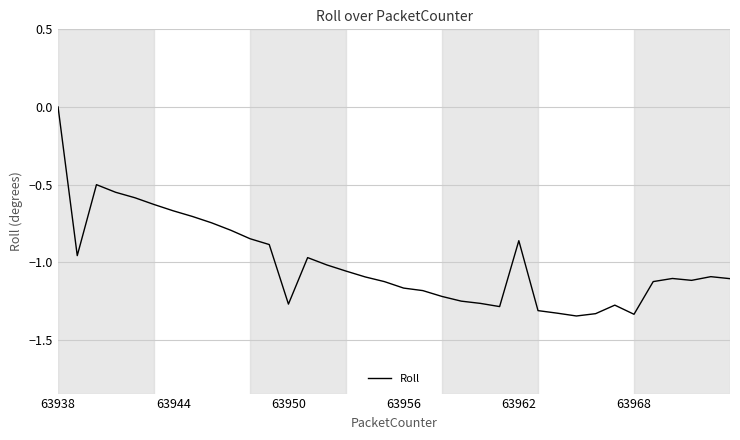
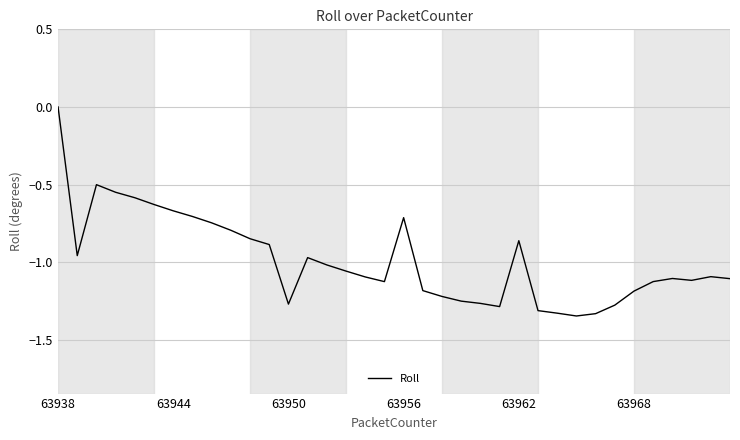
63956: -1.17 -> -0.71
63968: -1.34 -> -1.19
